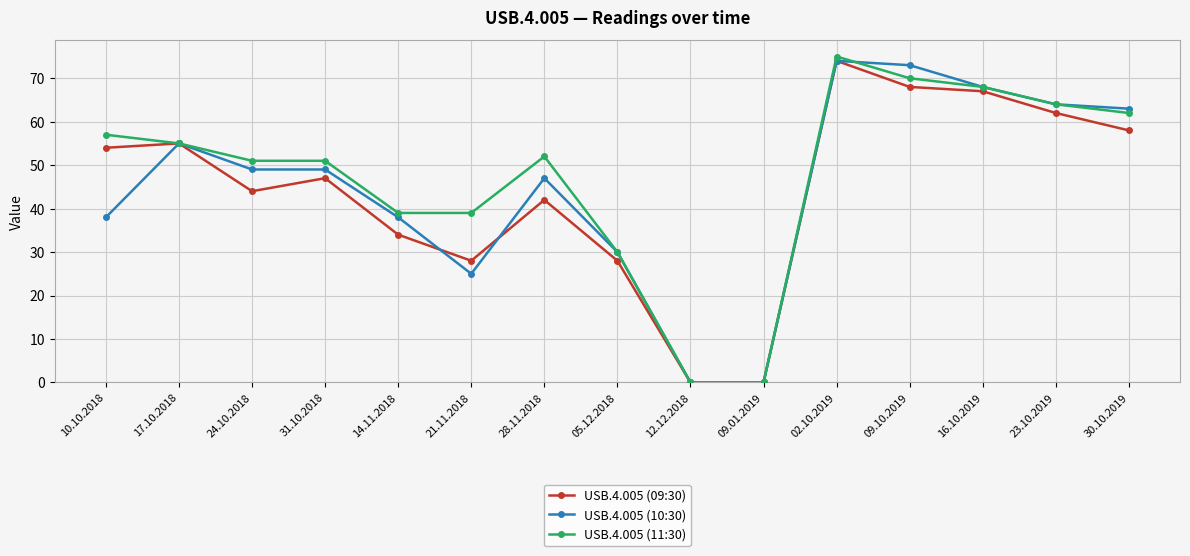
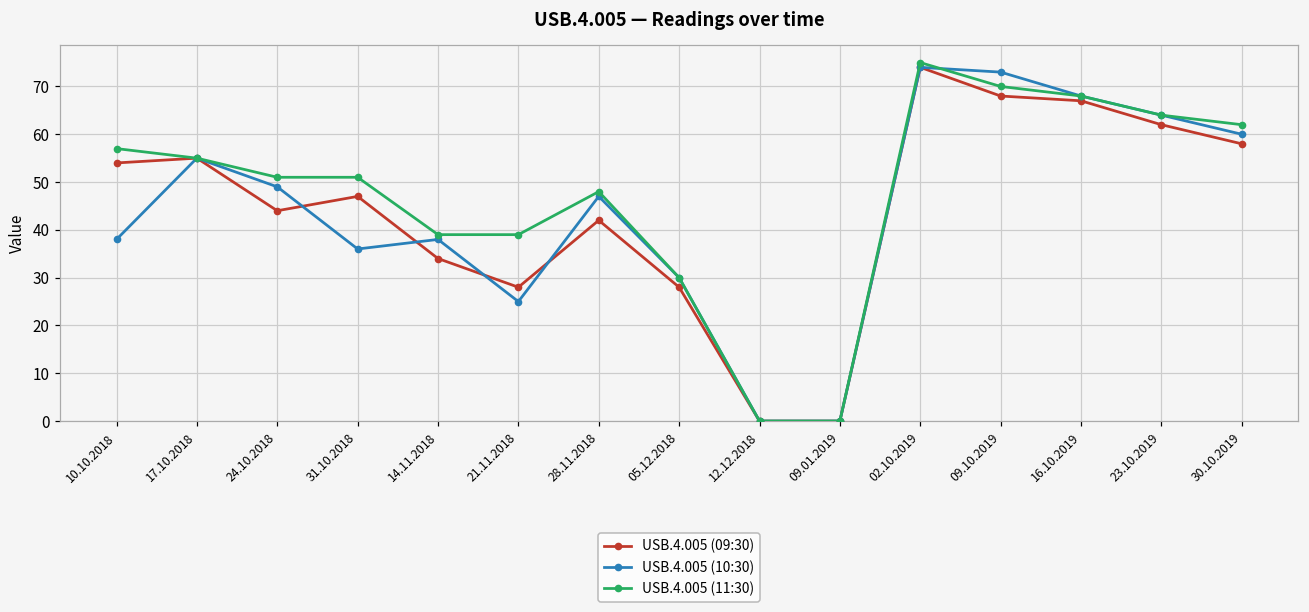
USB.4.005 (10:30), 31.10.2018: 49 -> 36
USB.4.005 (11:30), 28.11.2018: 52 -> 48
USB.4.005 (10:30), 30.10.2019: 63 -> 60
